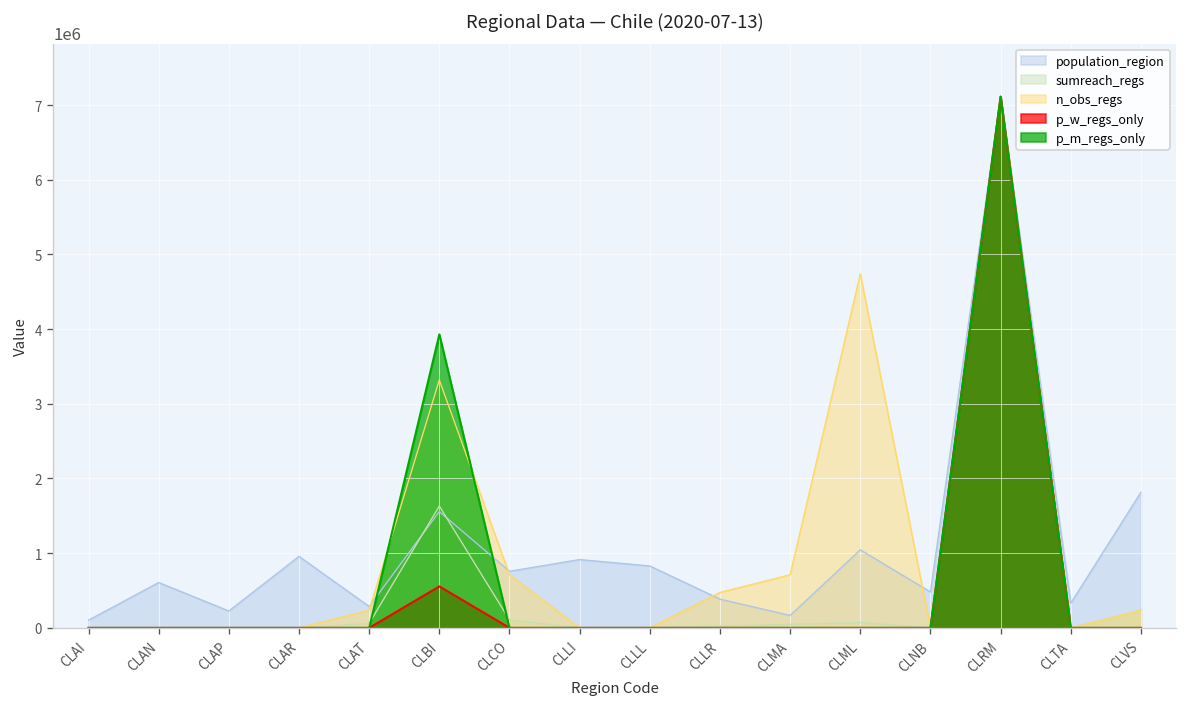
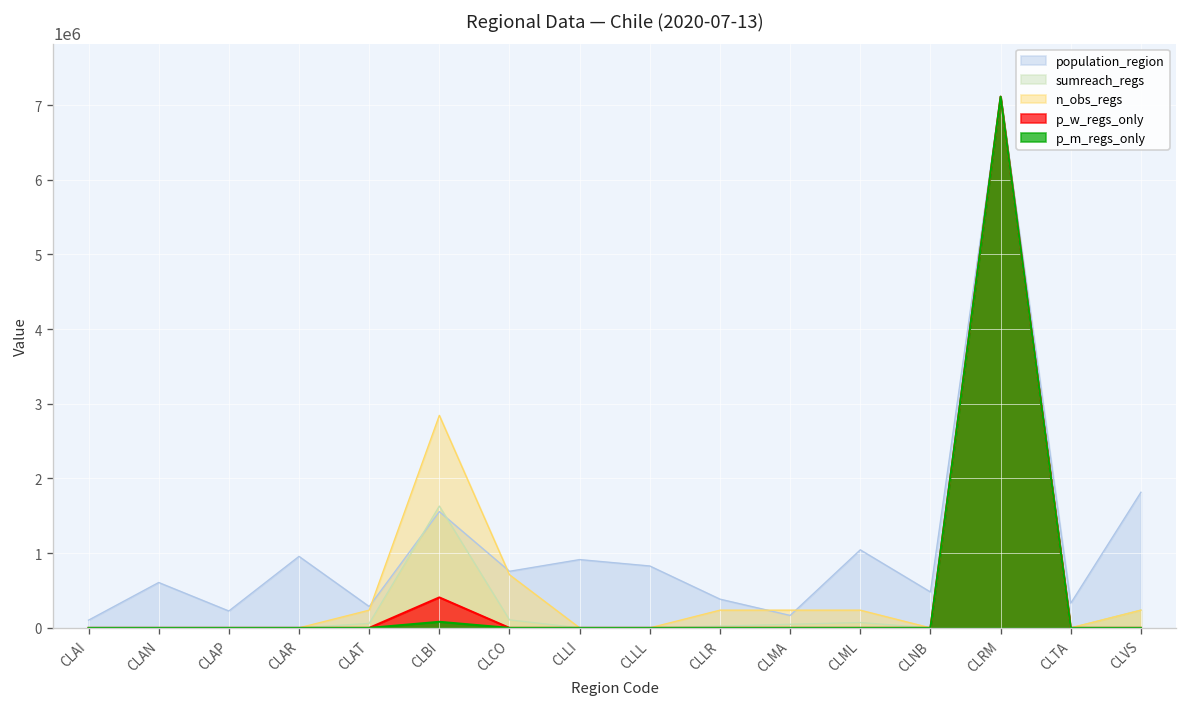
n_obs_regs, CLBI: 3300000 -> 2800000
p_w_regs_only, CLBI: 600000 -> 400000
p_m_regs_only, CLBI: 3900000 -> 100000
n_obs_regs, CLLR: 500000 -> 200000
n_obs_regs, CLMA: 700000 -> 200000
n_obs_regs, CLML: 4700000 -> 200000
